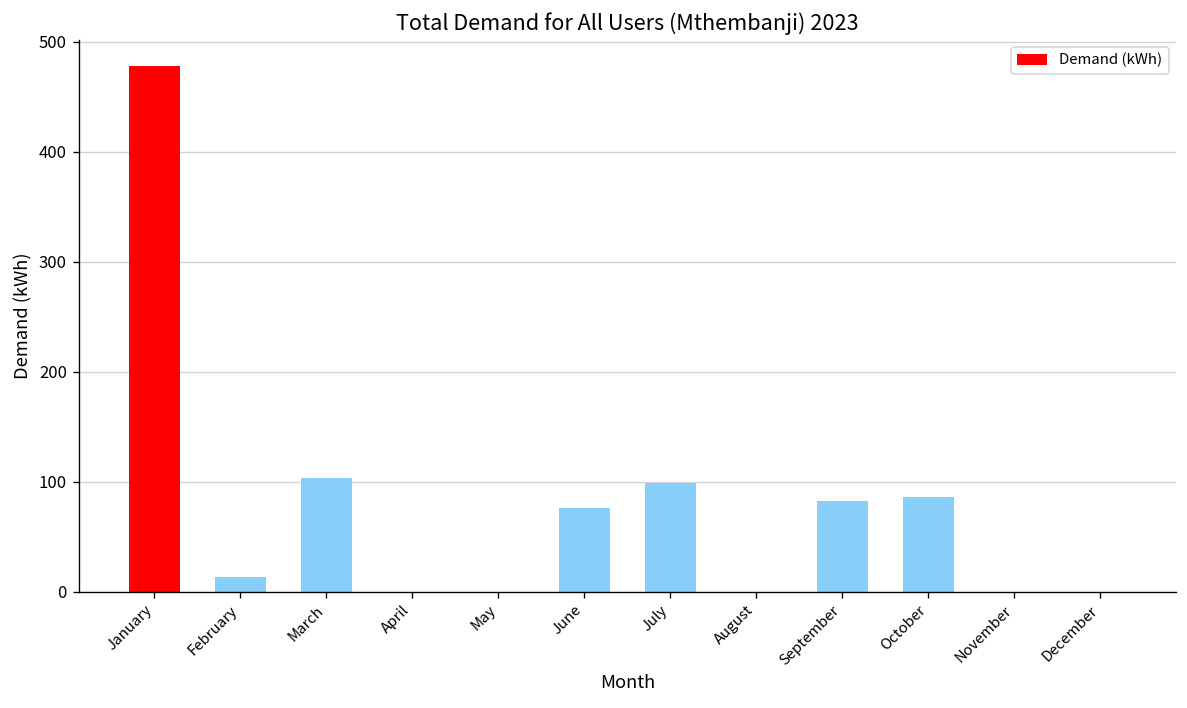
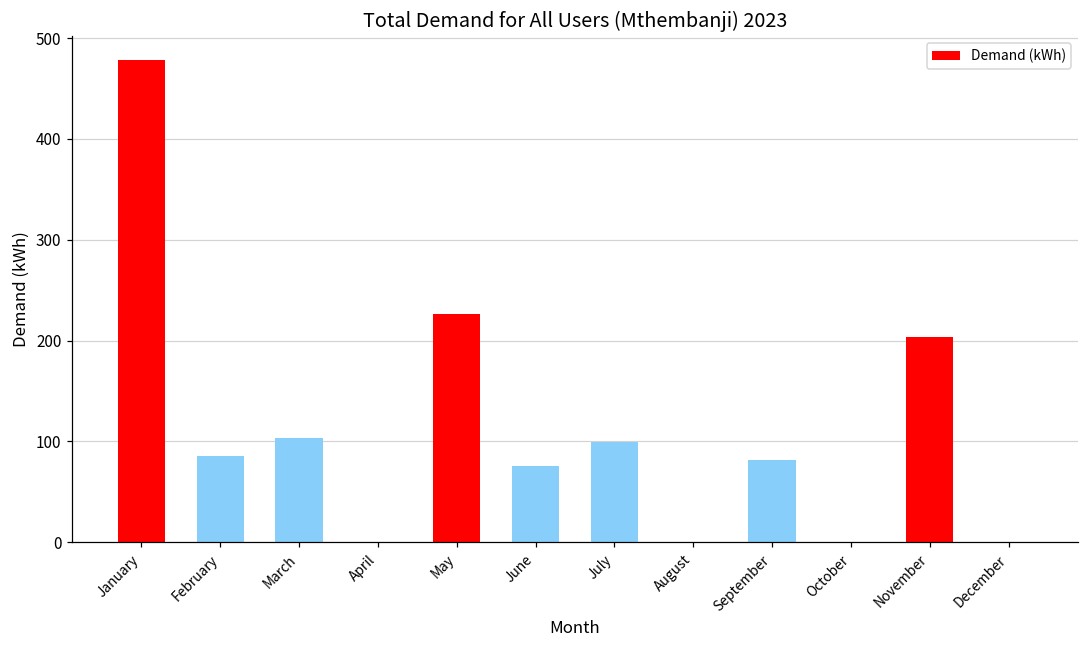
February: 10 -> 90
May: 0 -> 230
October: 90 -> 0
November: 0 -> 200
